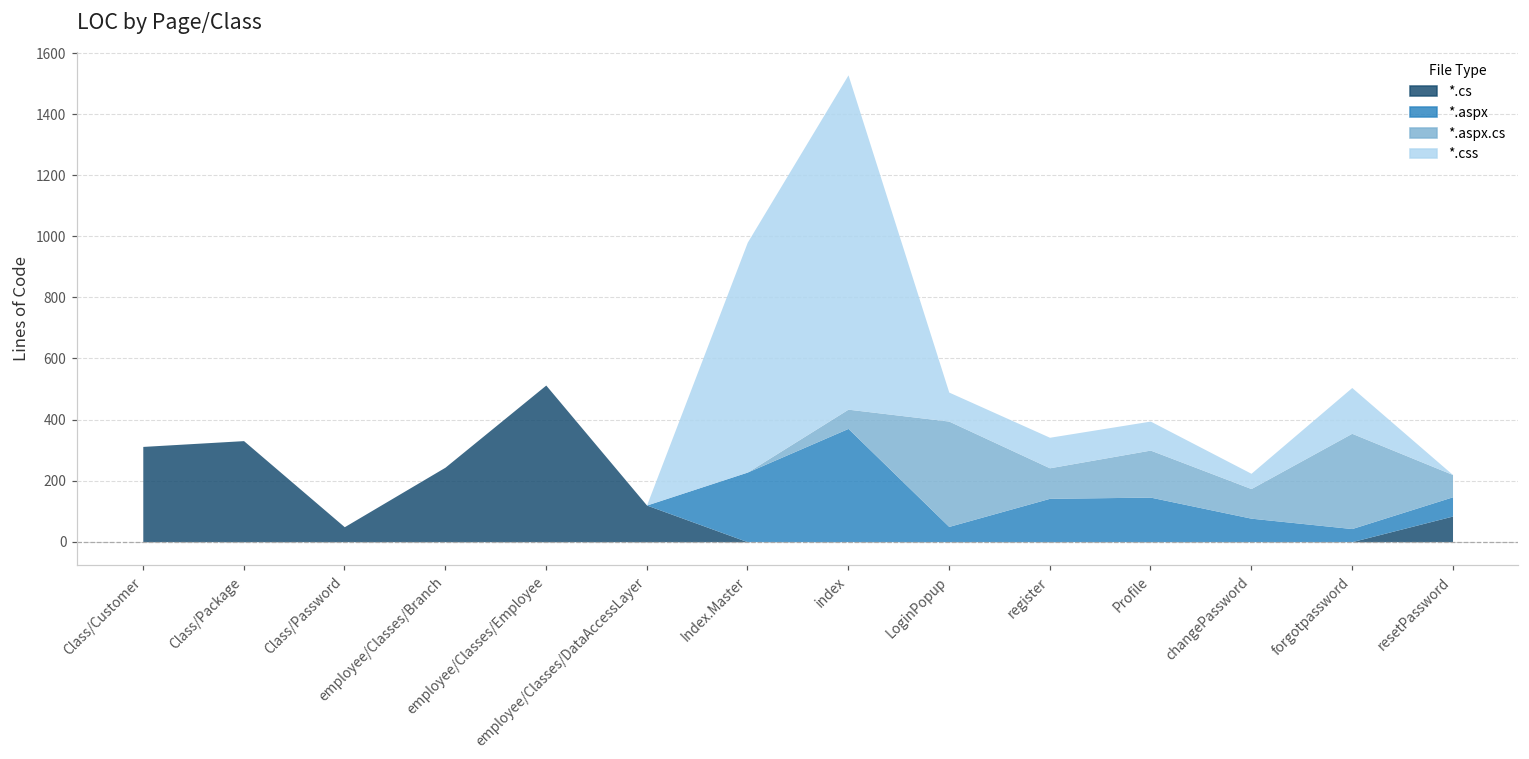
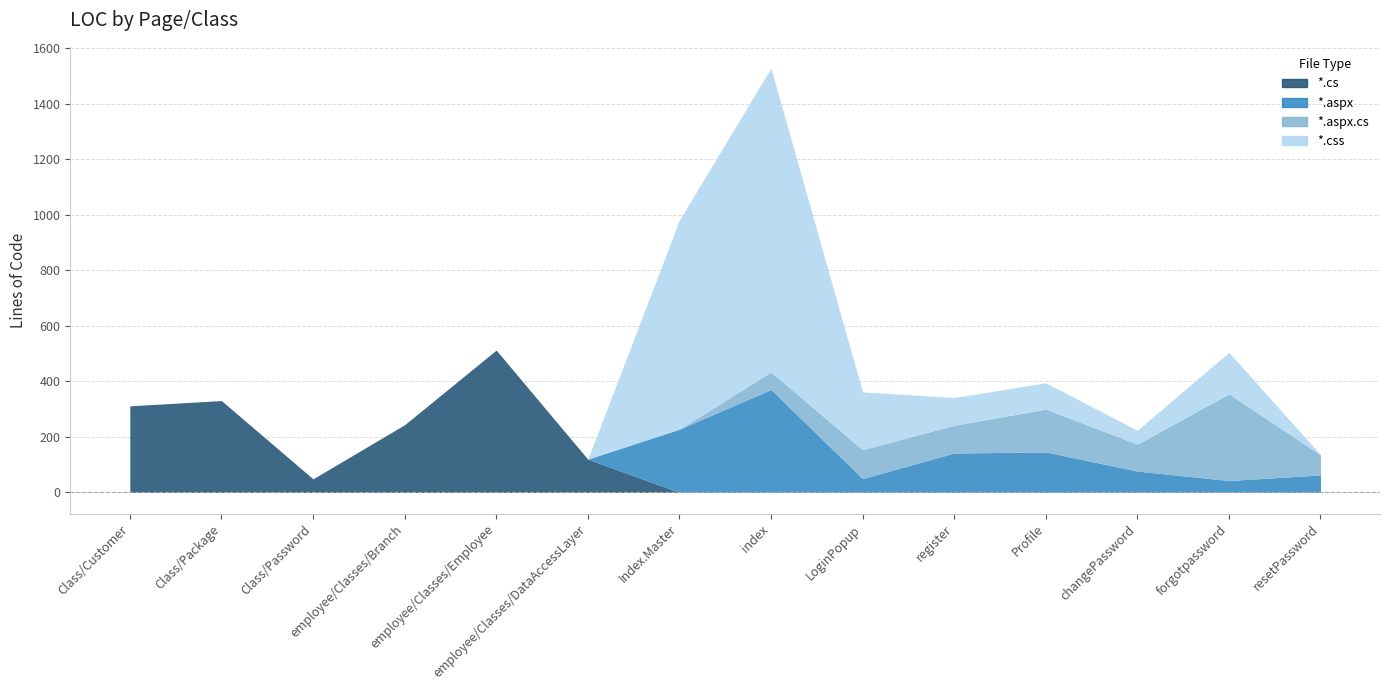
*.aspx.cs, LoginPopup: 350 -> 100
*.css, LoginPopup: 100 -> 210
*.cs, resetPassword: 80 -> 0
